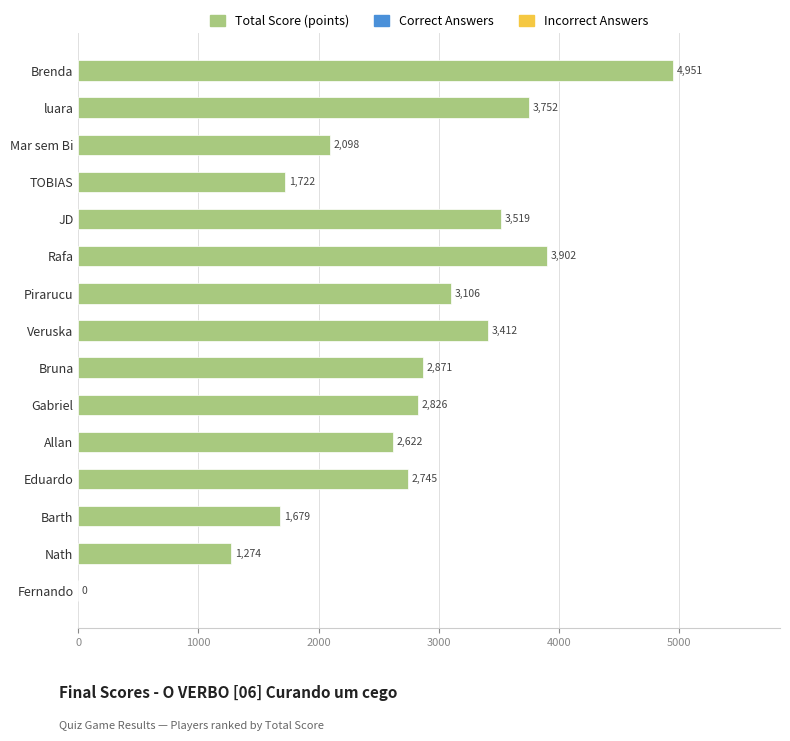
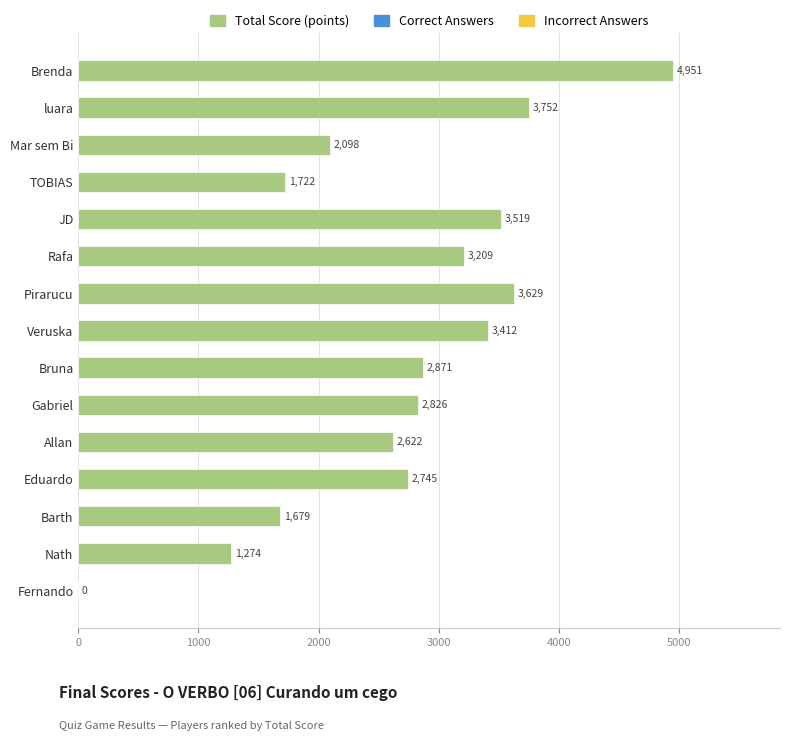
Rafa: 3,902 -> 3,209
Pirarucu: 3,106 -> 3,629
